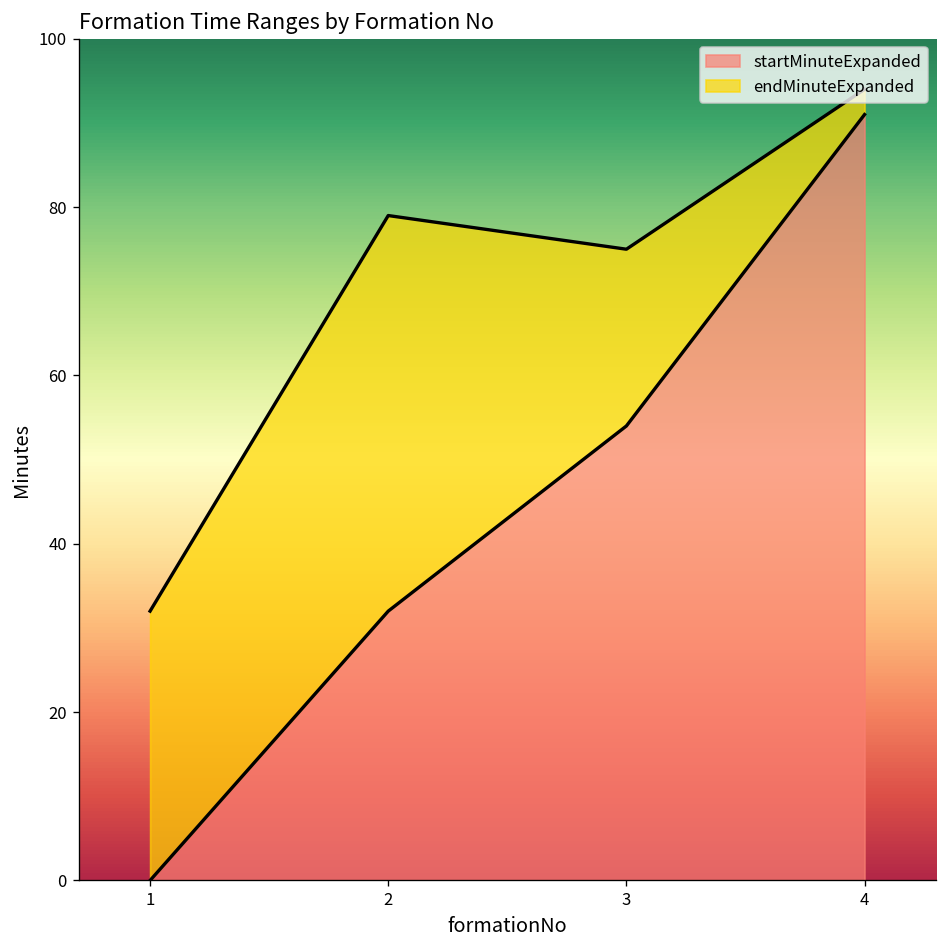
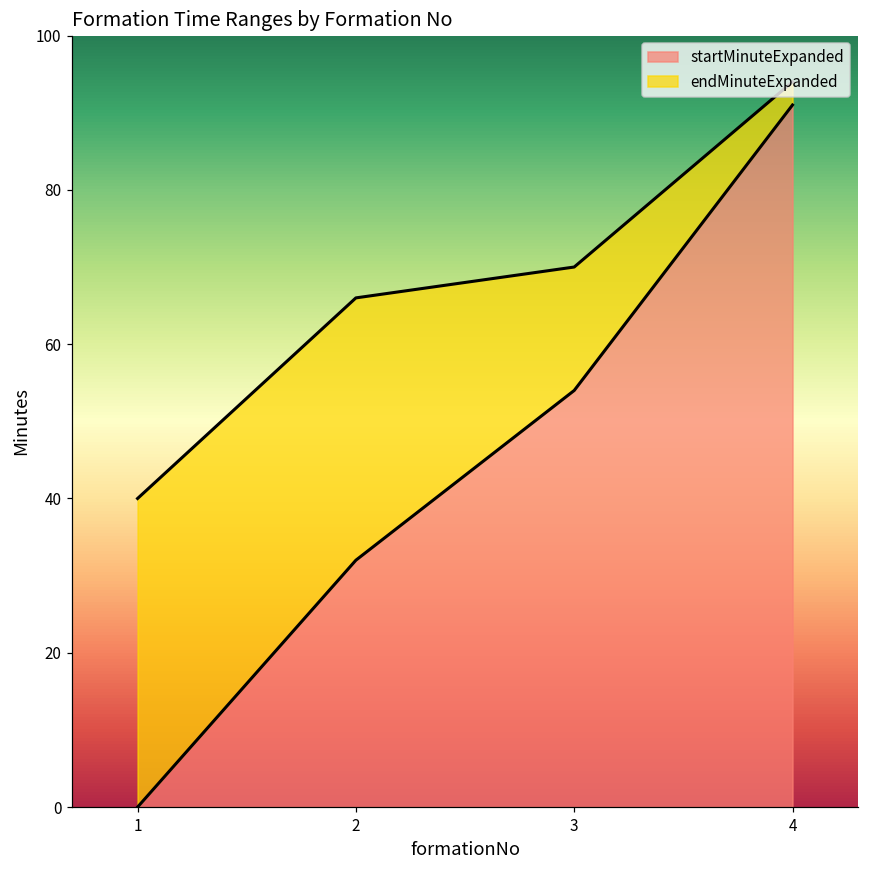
endMinuteExpanded, 1: 32 -> 40
endMinuteExpanded, 2: 79 -> 66
endMinuteExpanded, 3: 75 -> 70
